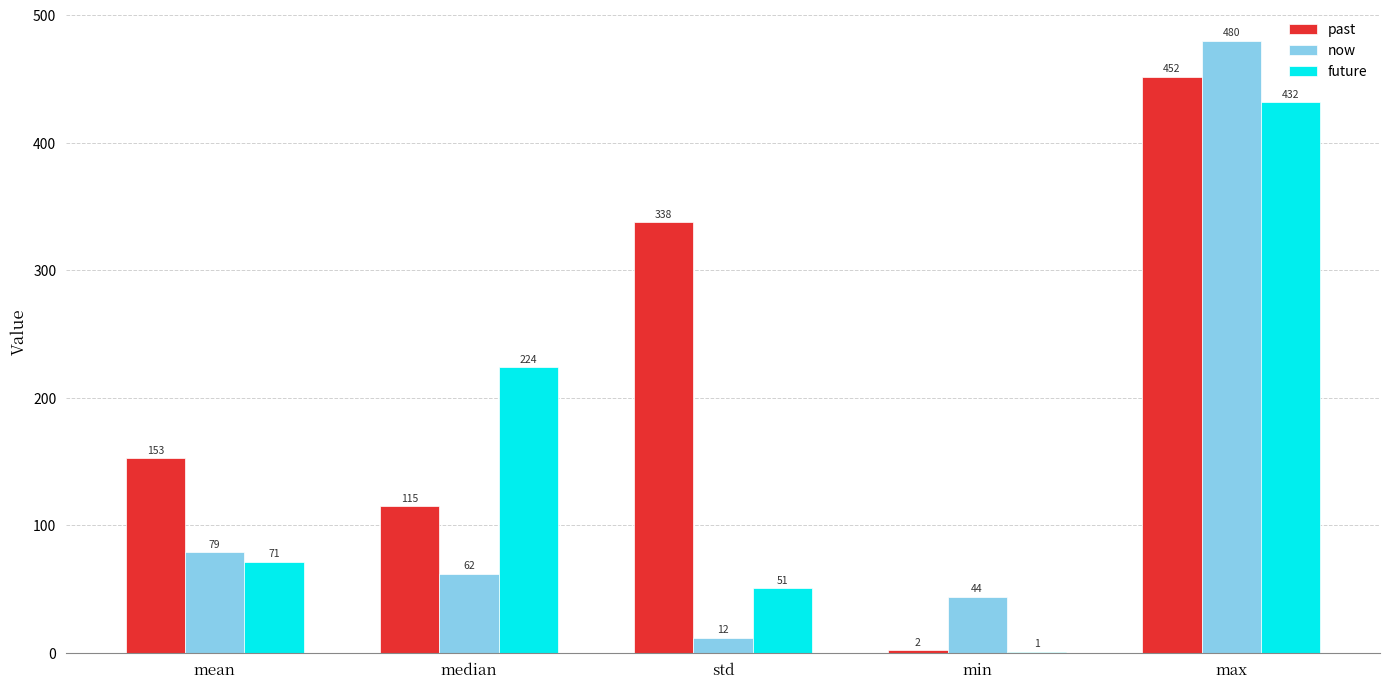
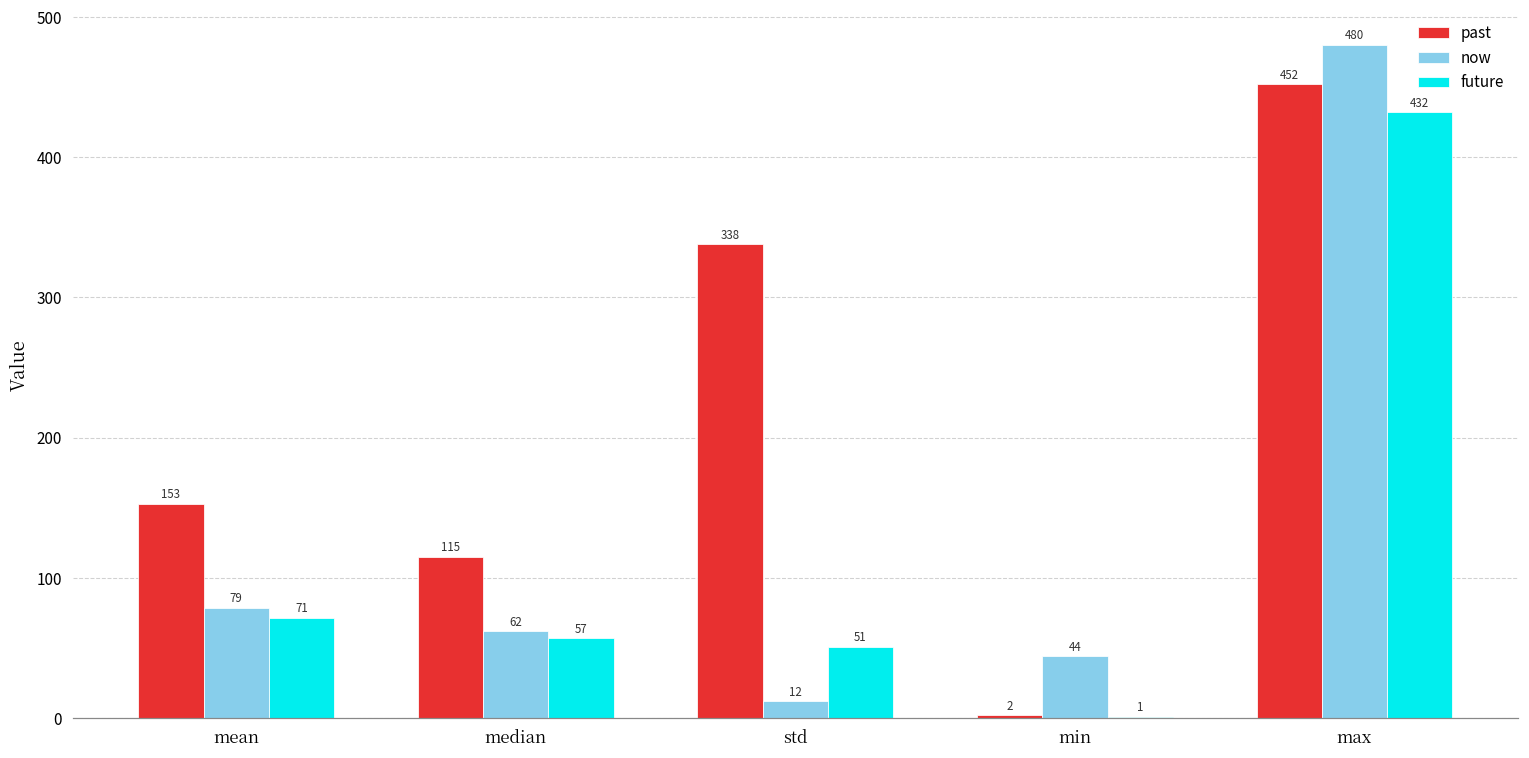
future, median: 224 -> 57
